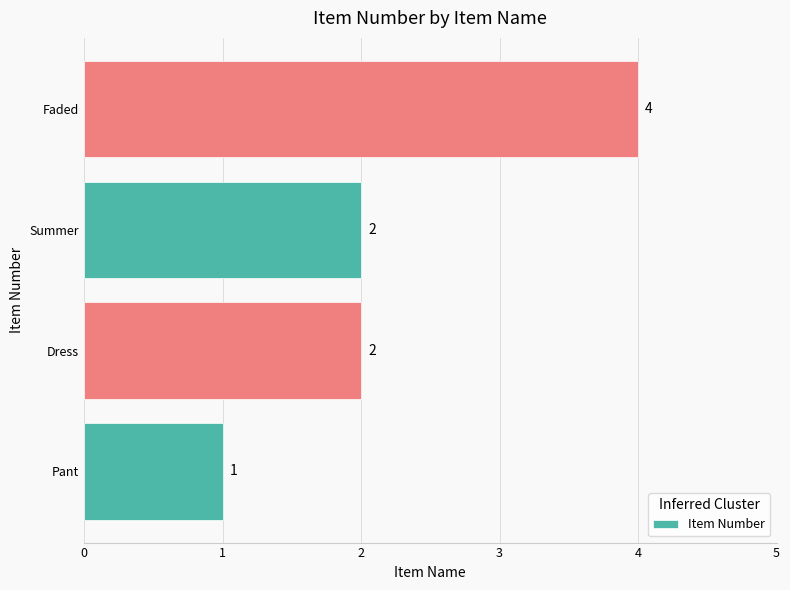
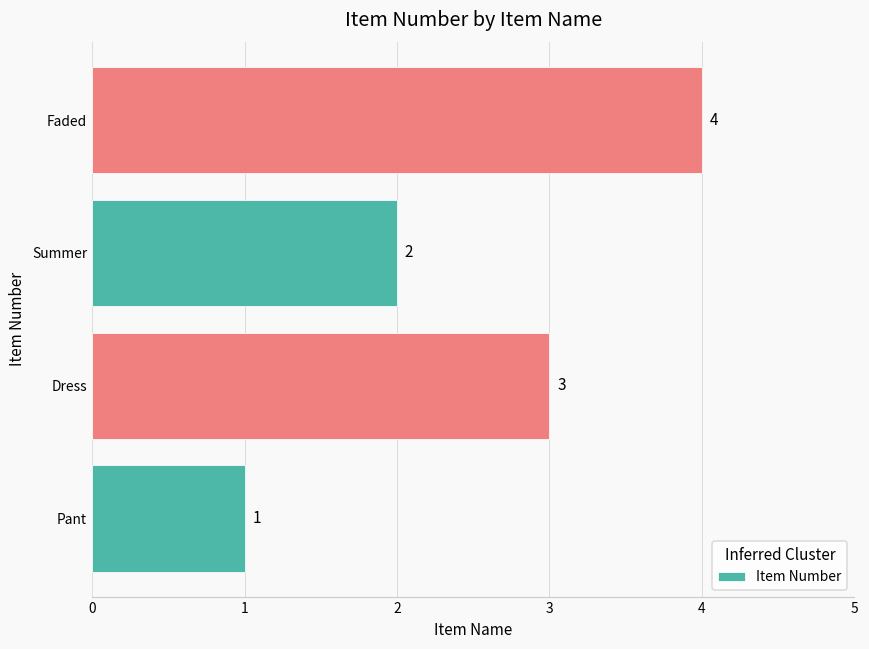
Dress: 2 -> 3
